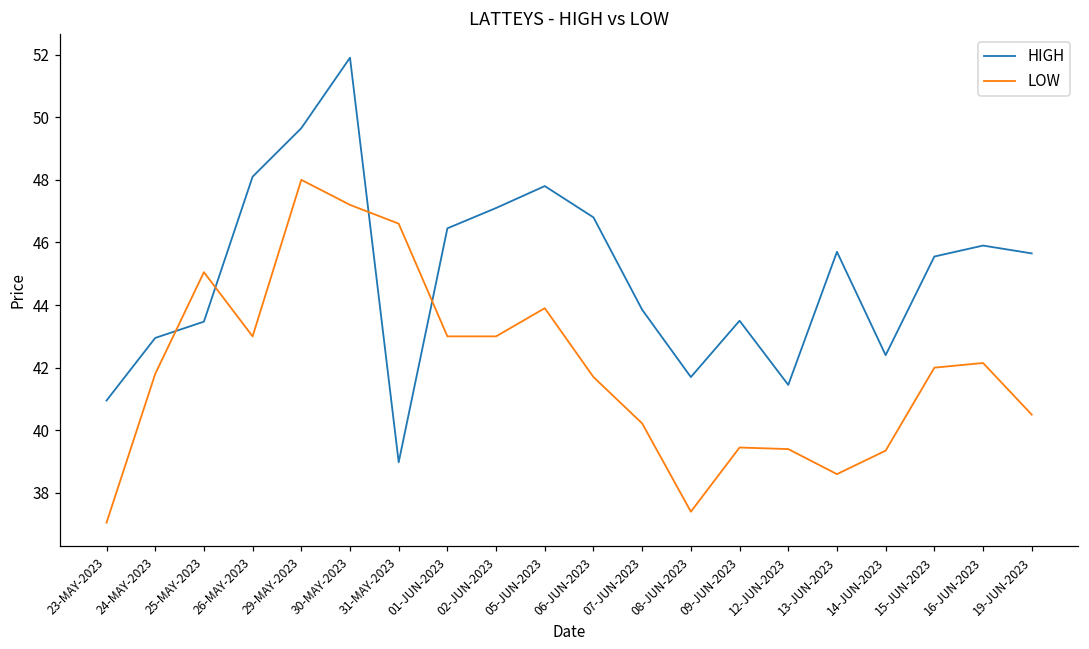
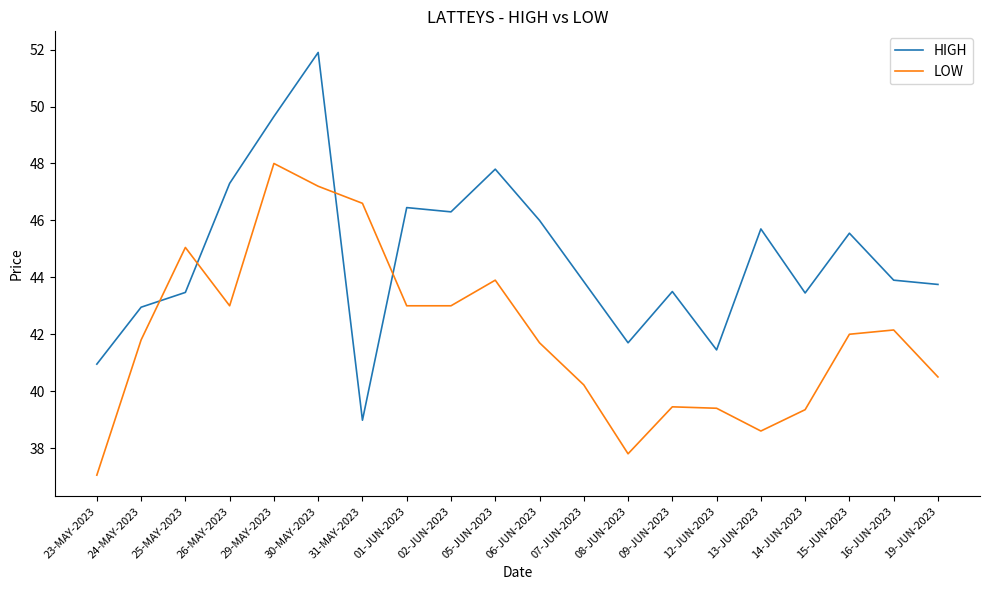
HIGH, 26-MAY-2023: 48.1 -> 47.3
HIGH, 02-JUN-2023: 47.1 -> 46.3
HIGH, 06-JUN-2023: 46.8 -> 46.0
LOW, 08-JUN-2023: 37.4 -> 37.8
HIGH, 14-JUN-2023: 42.4 -> 43.5
HIGH, 16-JUN-2023: 45.9 -> 43.9
HIGH, 19-JUN-2023: 45.7 -> 43.8
